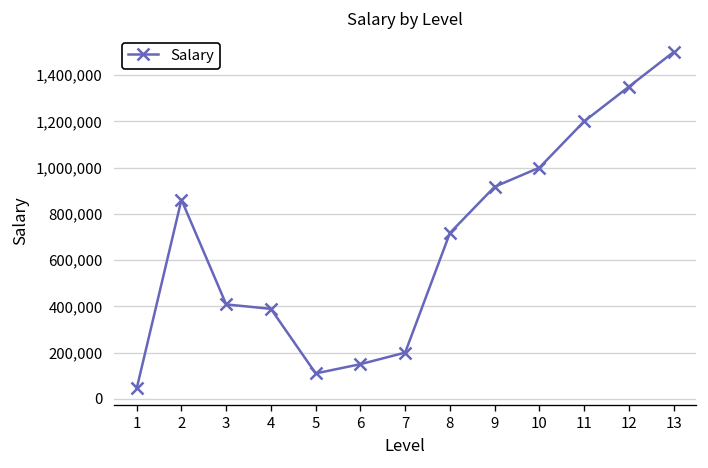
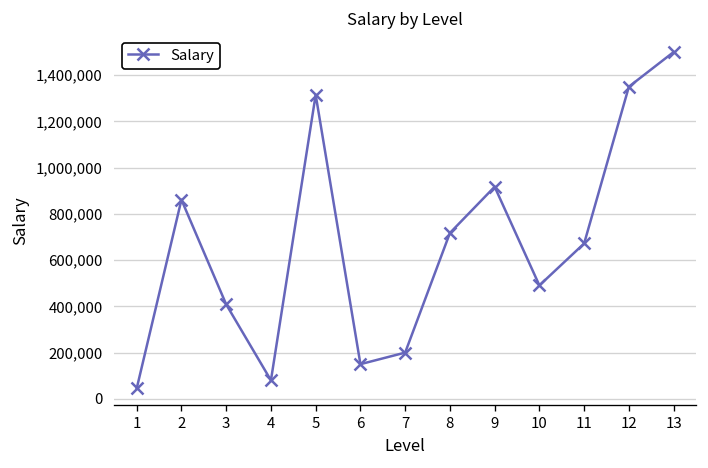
4: 390,000 -> 80,000
5: 110,000 -> 1,320,000
10: 1,000,000 -> 490,000
11: 1,200,000 -> 670,000
